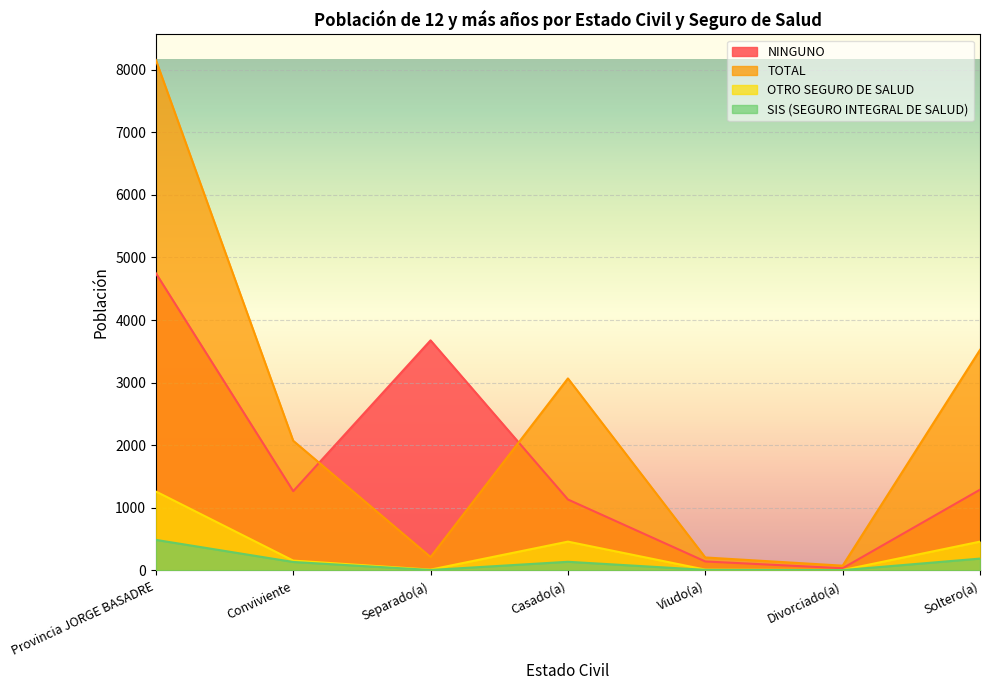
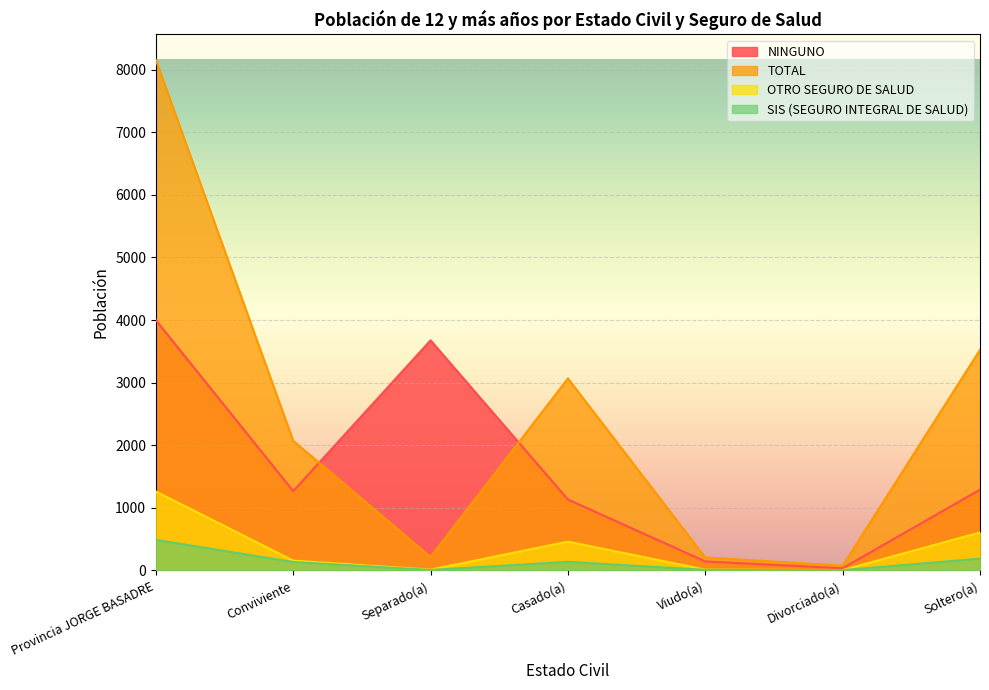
NINGUNO, Provincia JORGE BASADRE: 4700 -> 4000
OTRO SEGURO DE SALUD, Soltero(a): 500 -> 600
